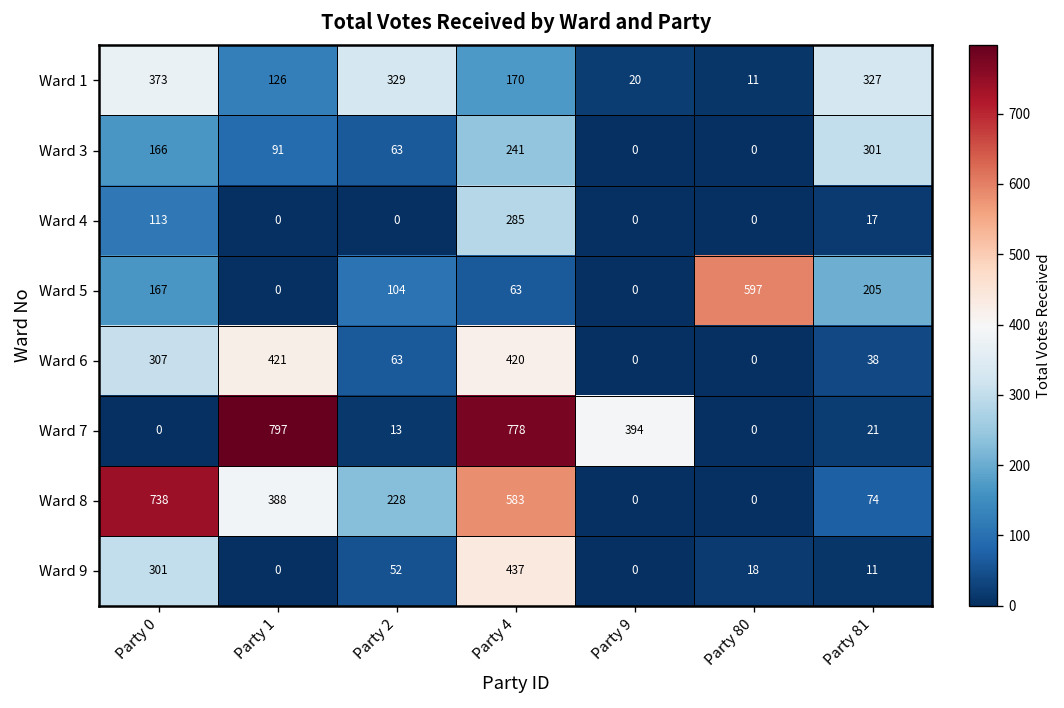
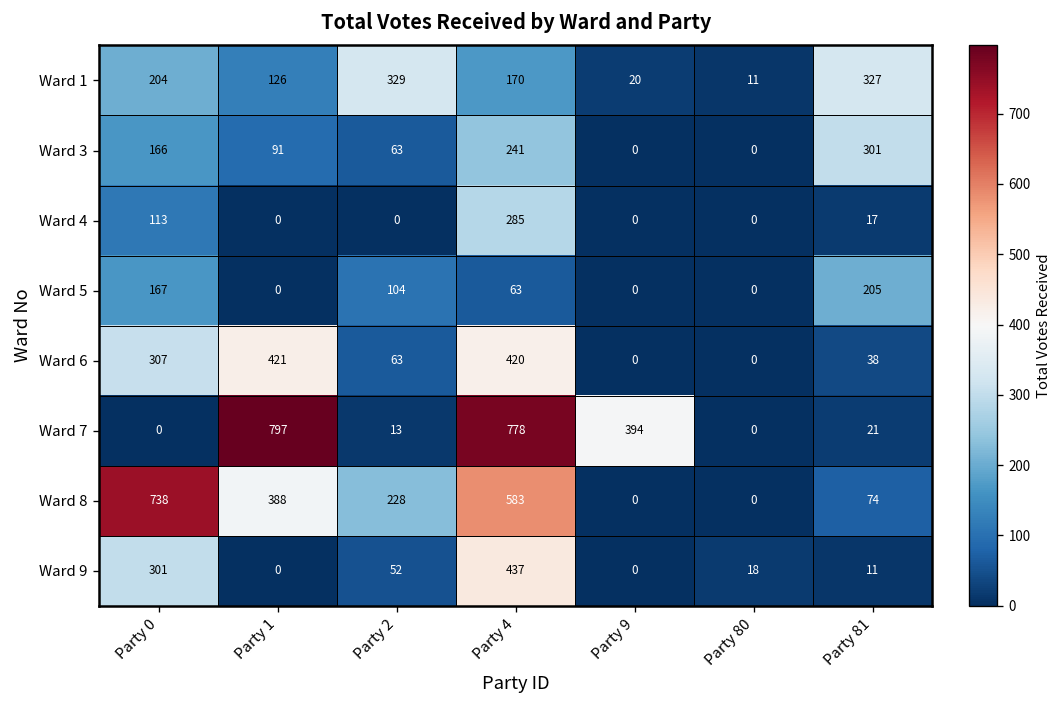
Ward 1, Party 0: 373 -> 204
Ward 5, Party 80: 597 -> 0
